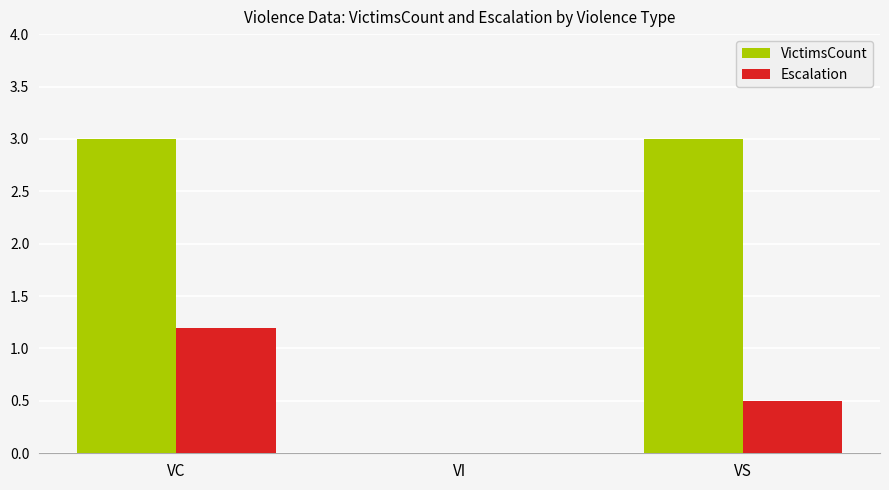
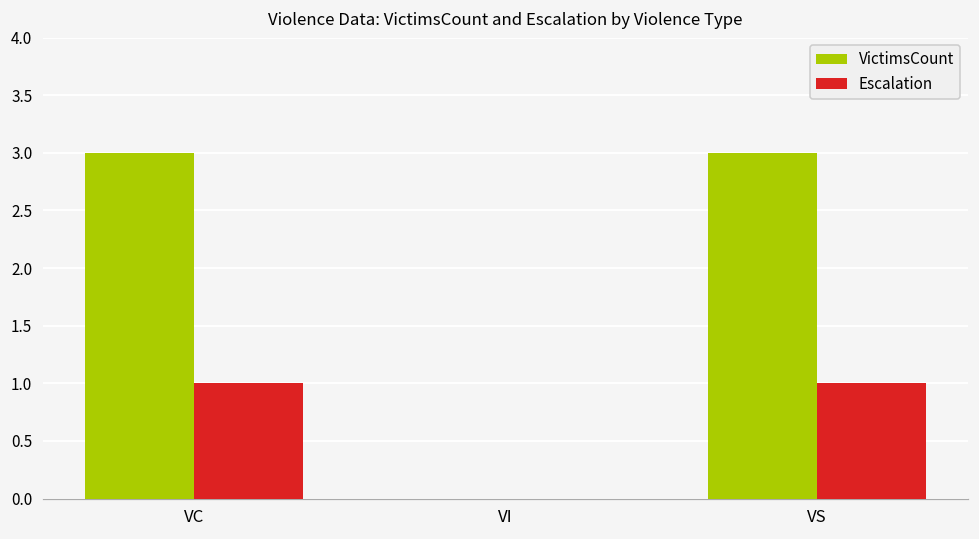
Escalation, VC: 1.2 -> 1.0
Escalation, VS: 0.5 -> 1.0
